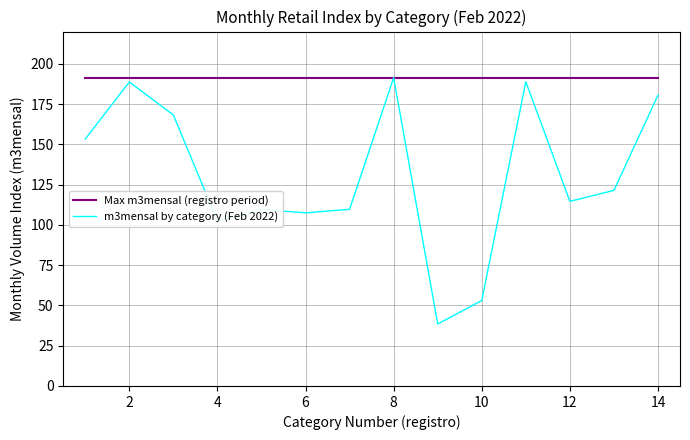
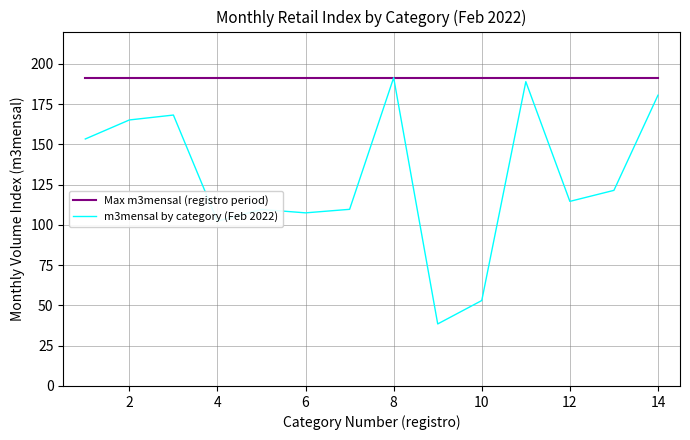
m3mensal by category (Feb 2022), 2: 189 -> 165
